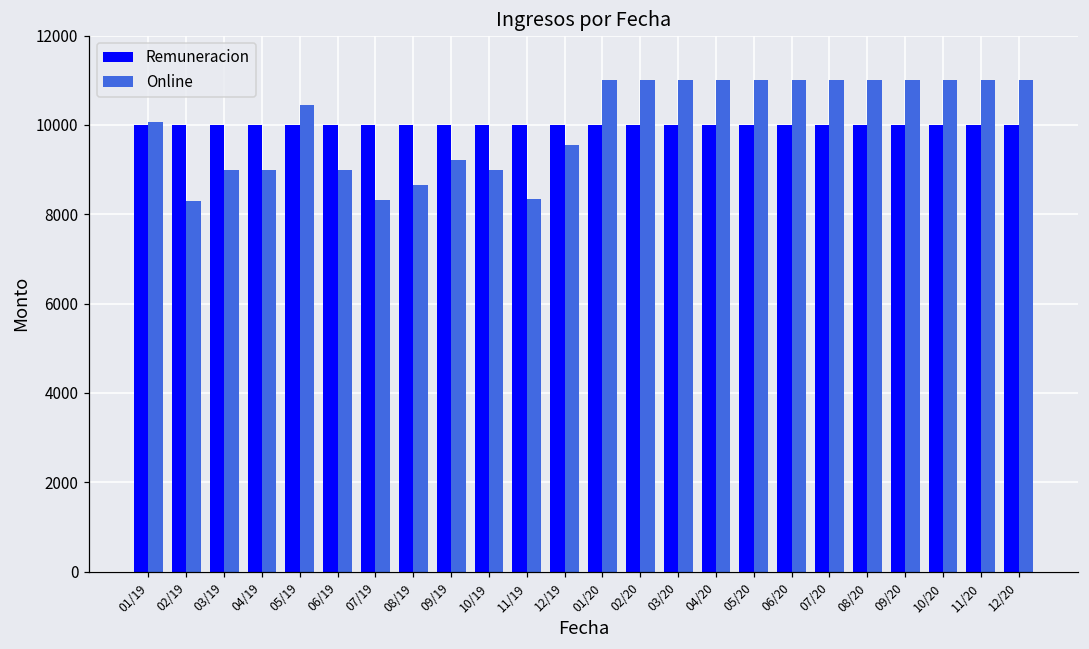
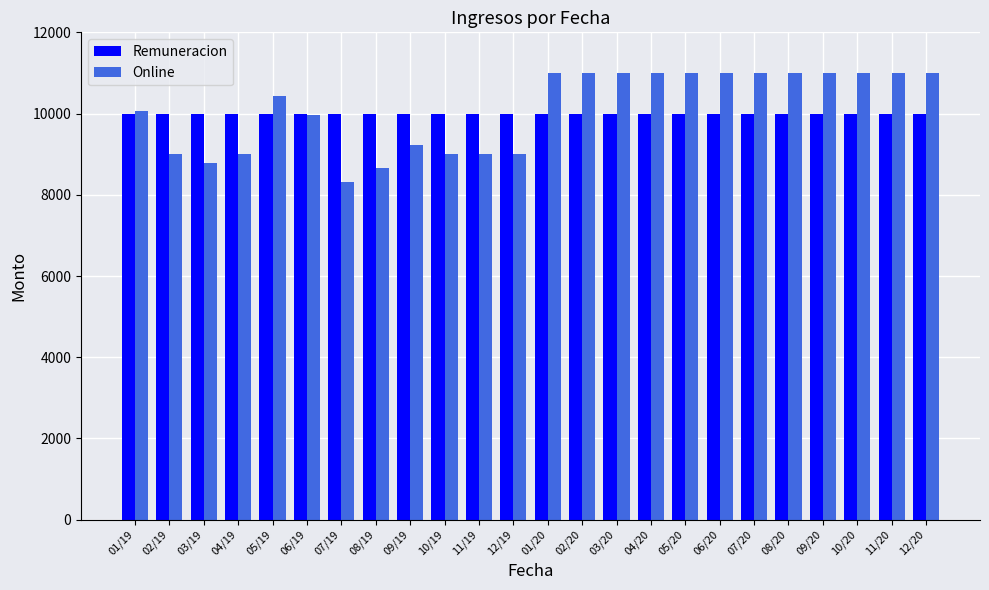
Online, 02/19: 8300 -> 9000
Online, 03/19: 9000 -> 8800
Online, 06/19: 9000 -> 10000
Online, 11/19: 8300 -> 9000
Online, 12/19: 9500 -> 9000
